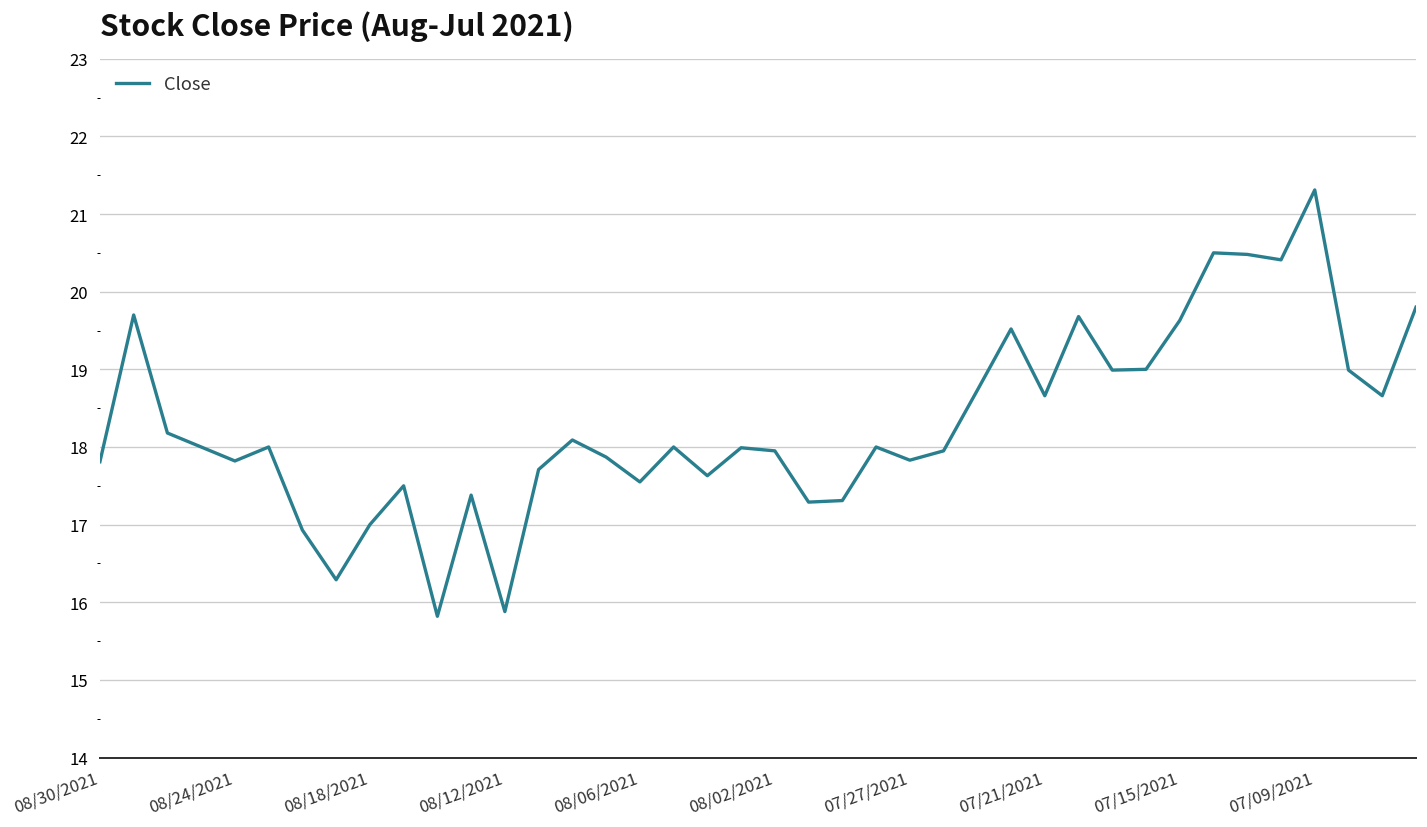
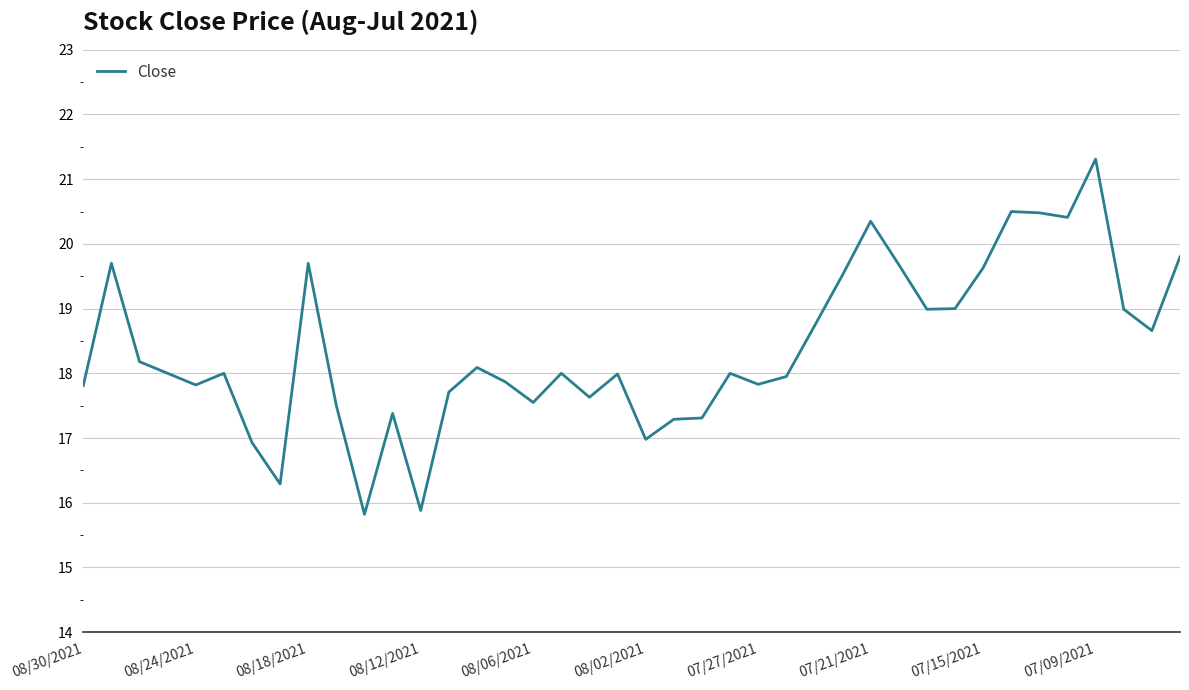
08/18/2021: 17.0 -> 19.7
08/02/2021: 18.0 -> 17.0
07/21/2021: 18.7 -> 20.4
